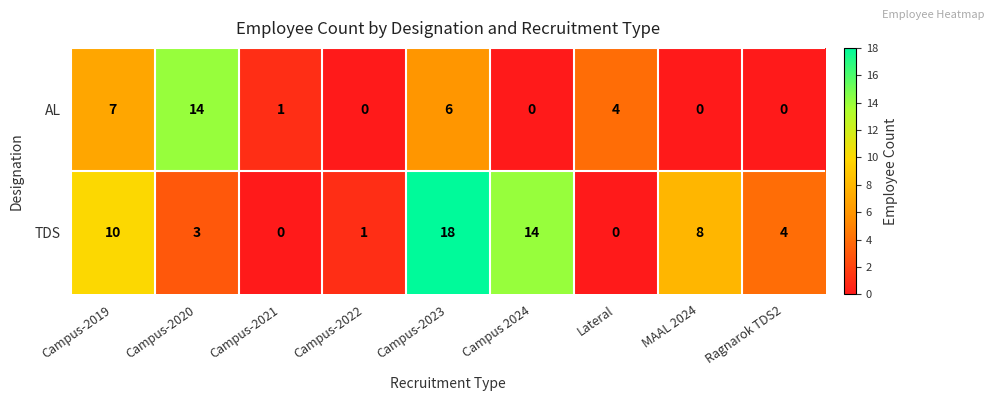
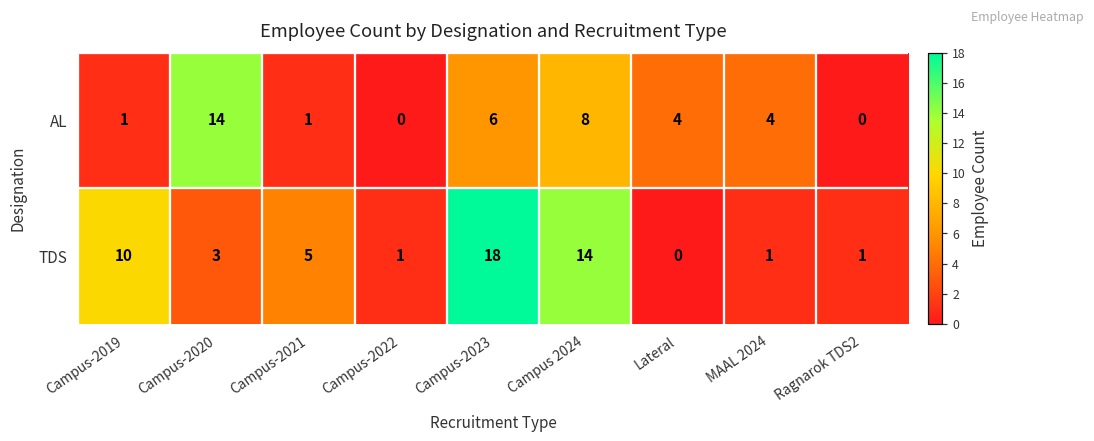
AL, Campus-2019: 7 -> 1
AL, Campus 2024: 0 -> 8
AL, MAAL 2024: 0 -> 4
TDS, Campus-2021: 0 -> 5
TDS, MAAL 2024: 8 -> 1
TDS, Ragnarok TDS2: 4 -> 1
